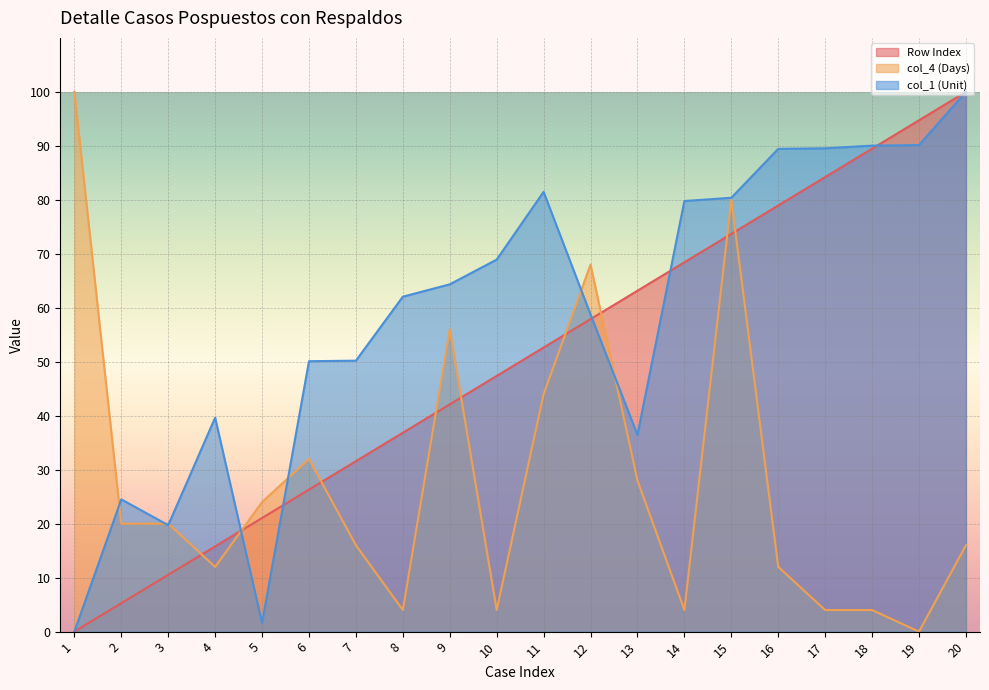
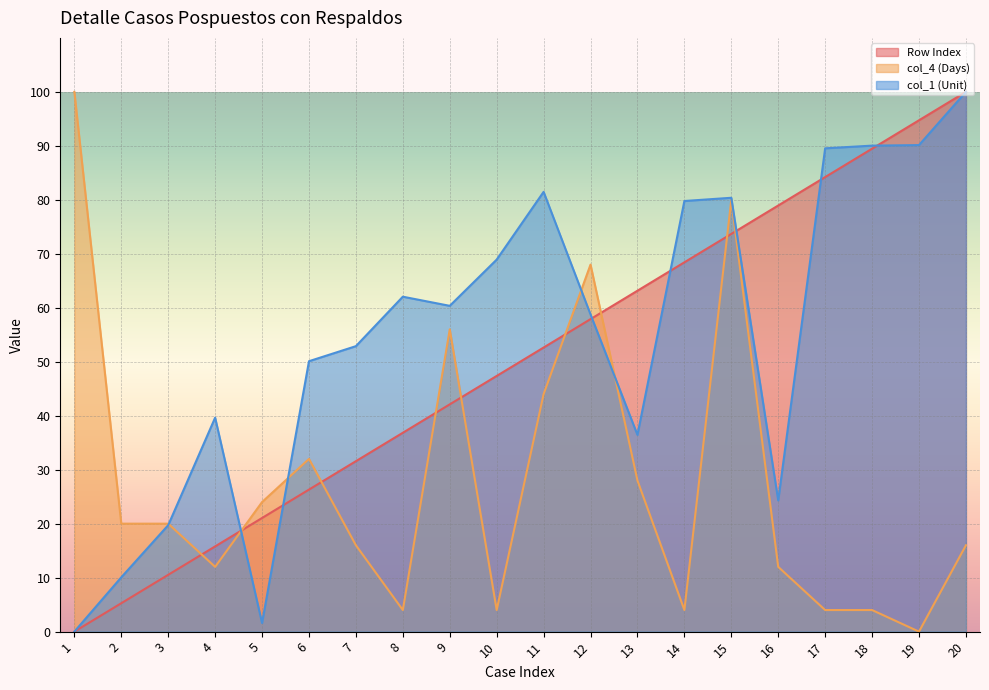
col_1 (Unit), 2: 25 -> 10
col_1 (Unit), 7: 50 -> 53
col_1 (Unit), 9: 64 -> 60
col_1 (Unit), 16: 89 -> 24
